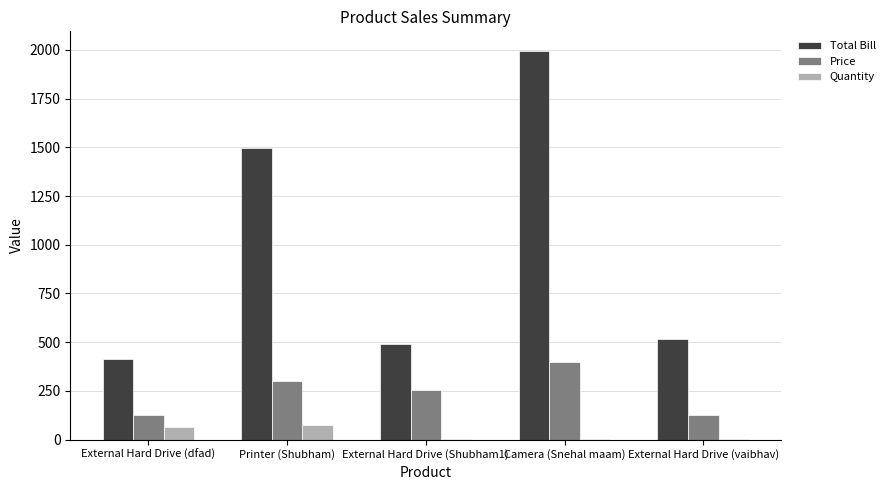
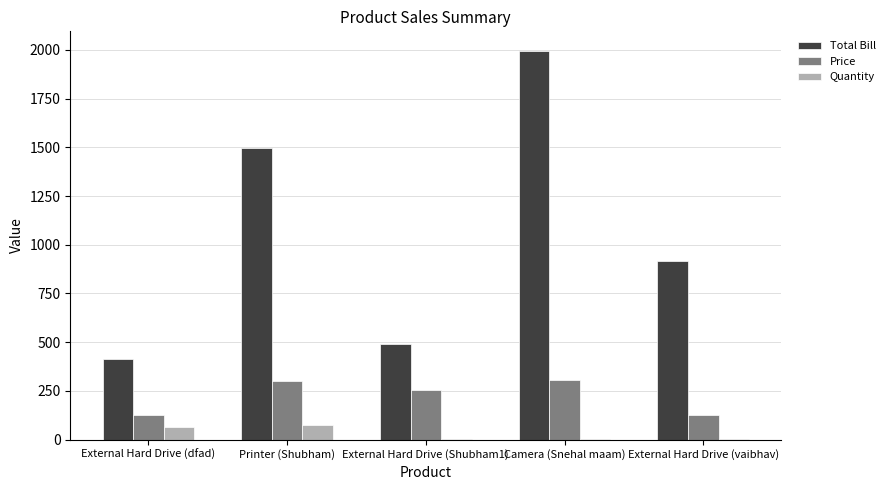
Price, Camera (Snehal maam): 400 -> 310
Total Bill, External Hard Drive (vaibhav): 520 -> 920
